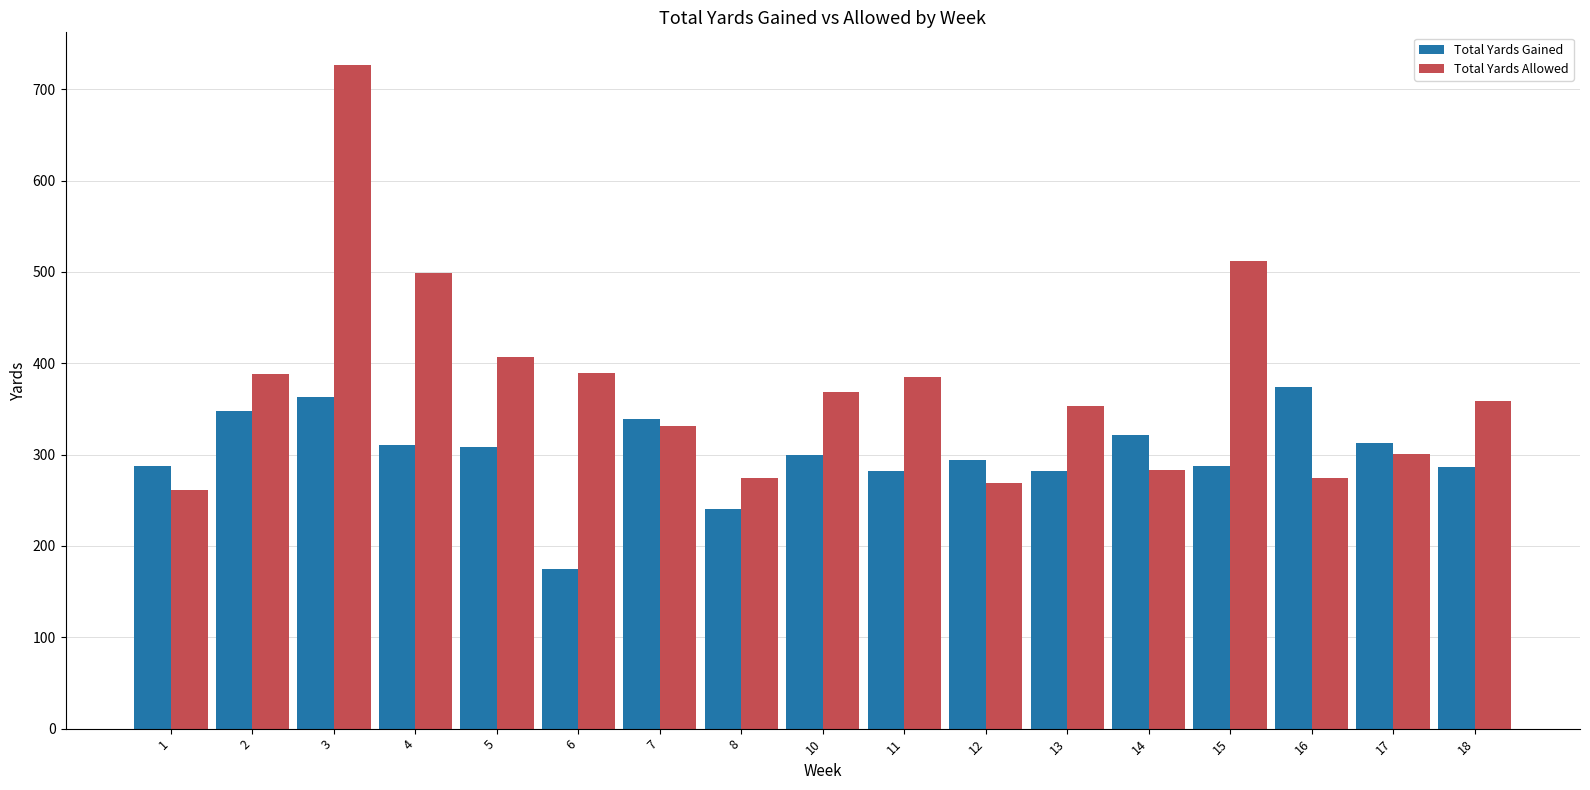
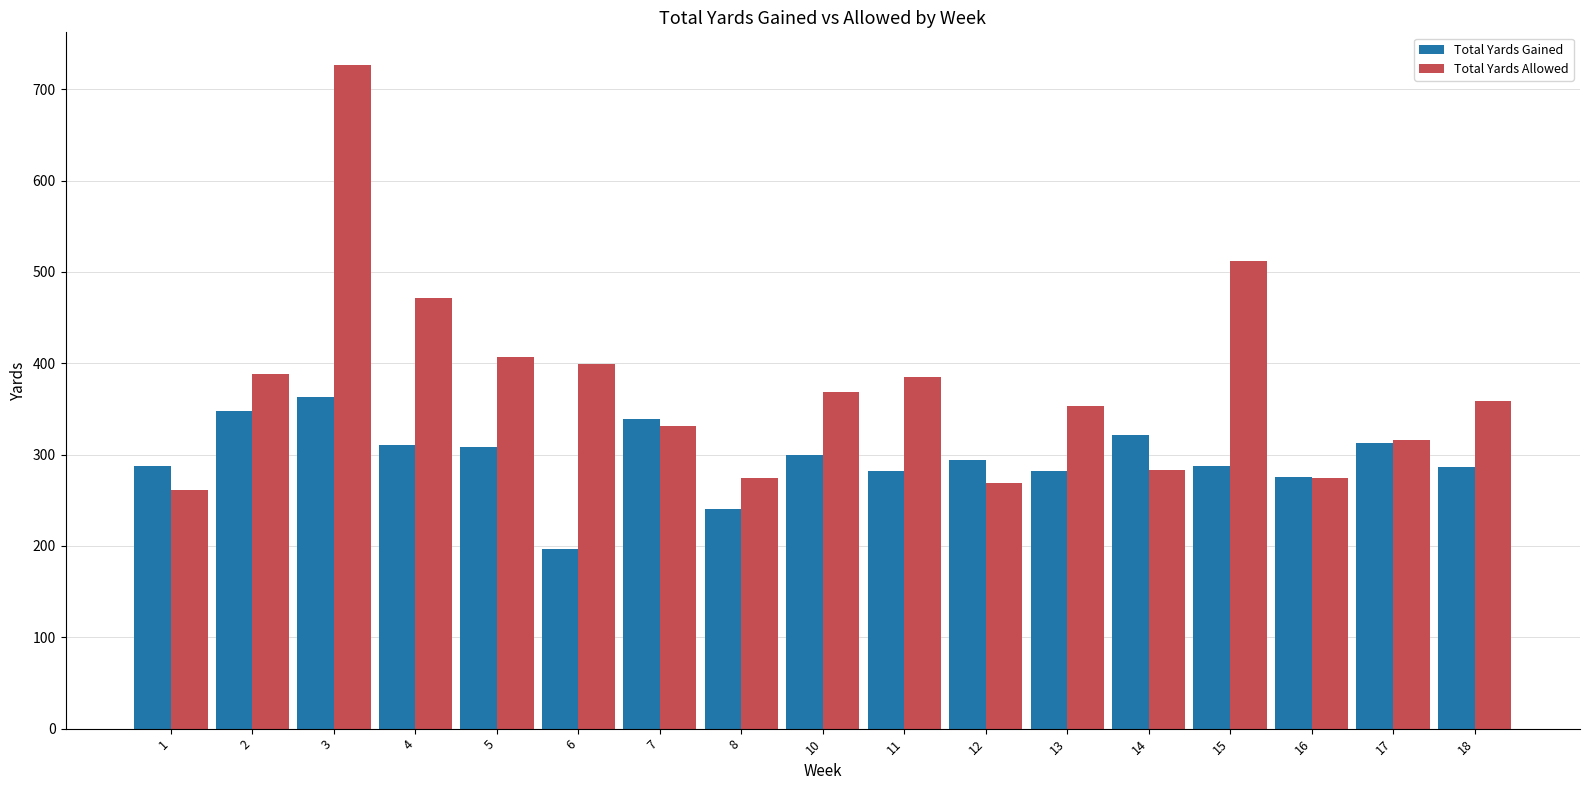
Total Yards Allowed, 4: 500 -> 470
Total Yards Gained, 6: 180 -> 200
Total Yards Allowed, 6: 390 -> 400
Total Yards Gained, 16: 370 -> 280
Total Yards Allowed, 17: 300 -> 320
